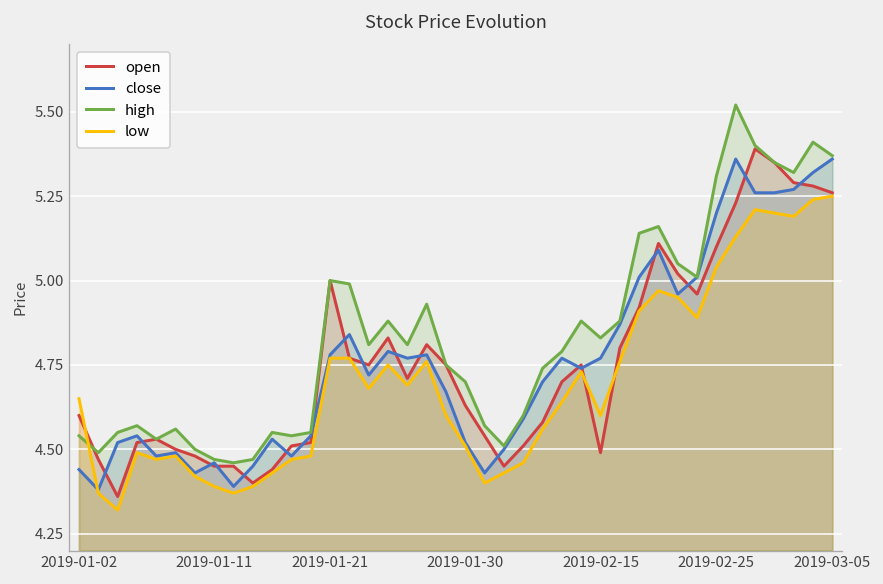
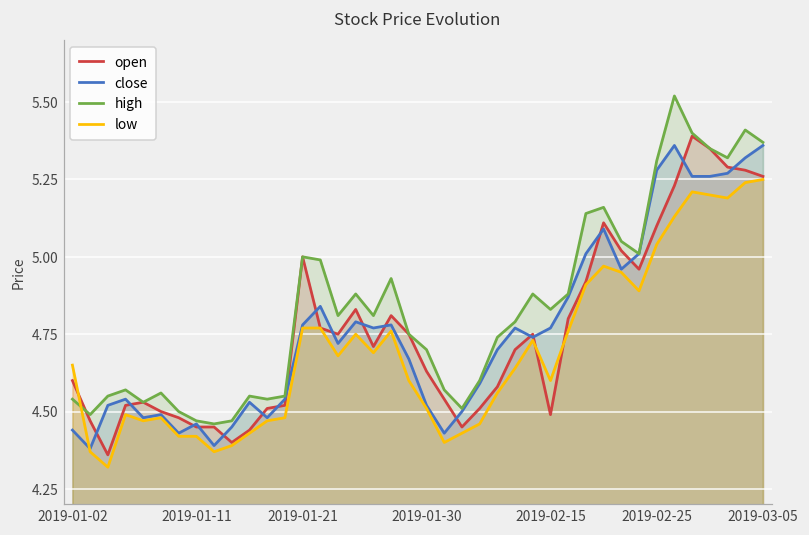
low, 2019-01-11: 4.39 -> 4.42
close, 2019-02-25: 5.20 -> 5.28
